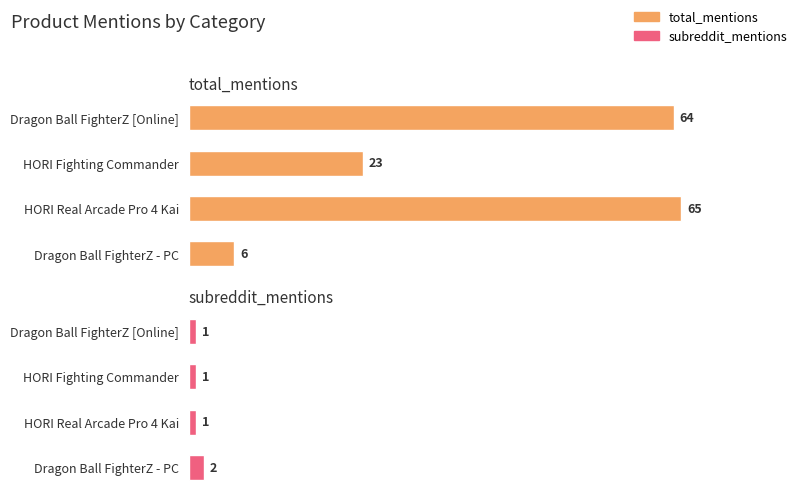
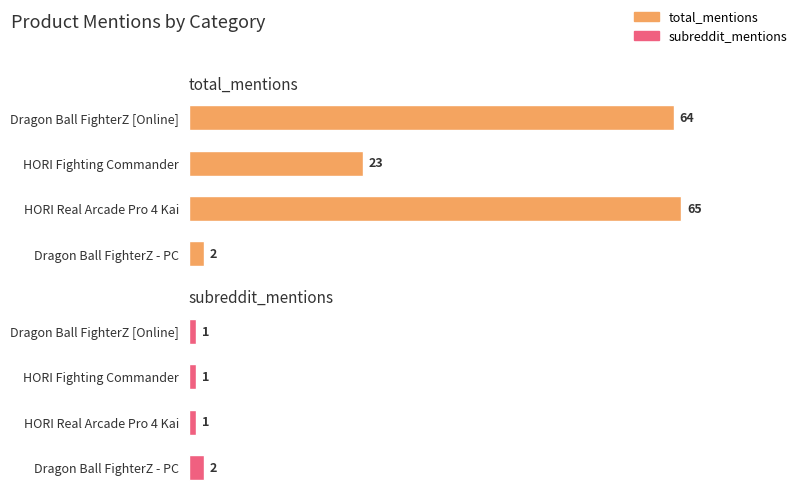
total_mentions, Dragon Ball FighterZ - PC: 6 -> 2
